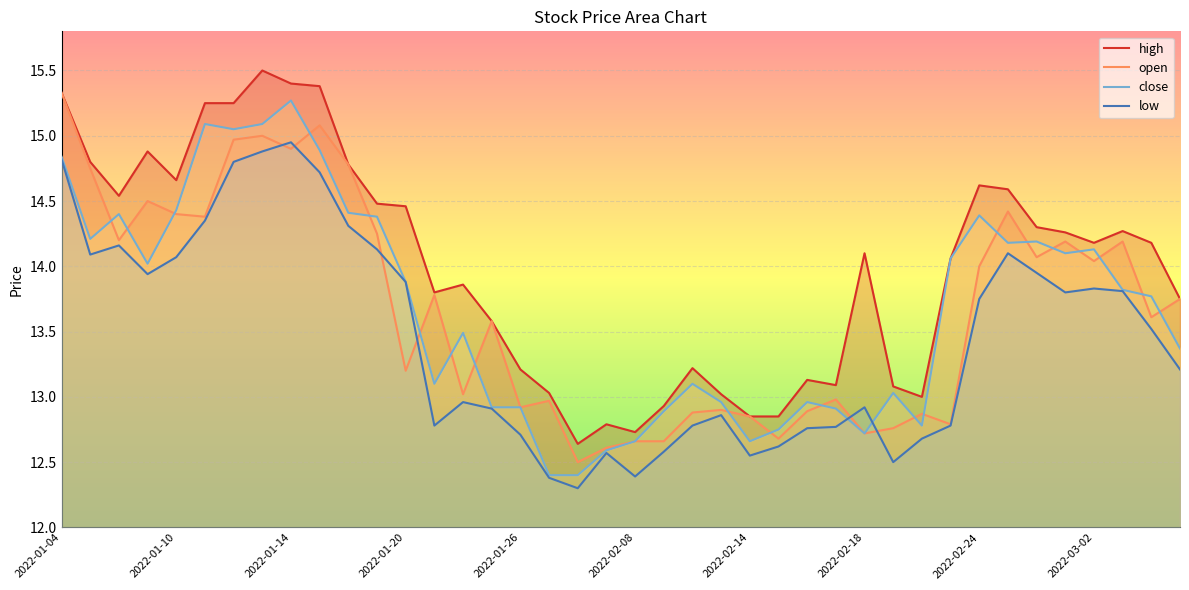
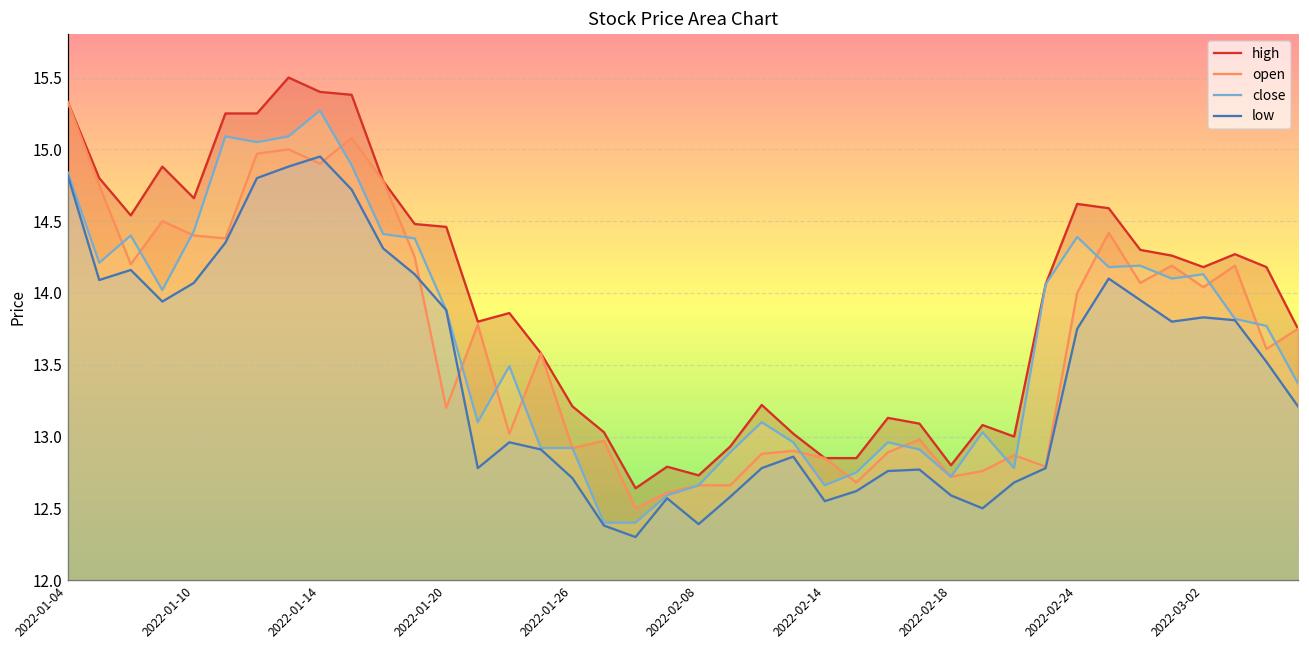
high, 2022-02-18: 14.1 -> 12.8
low, 2022-02-18: 12.92 -> 12.59
